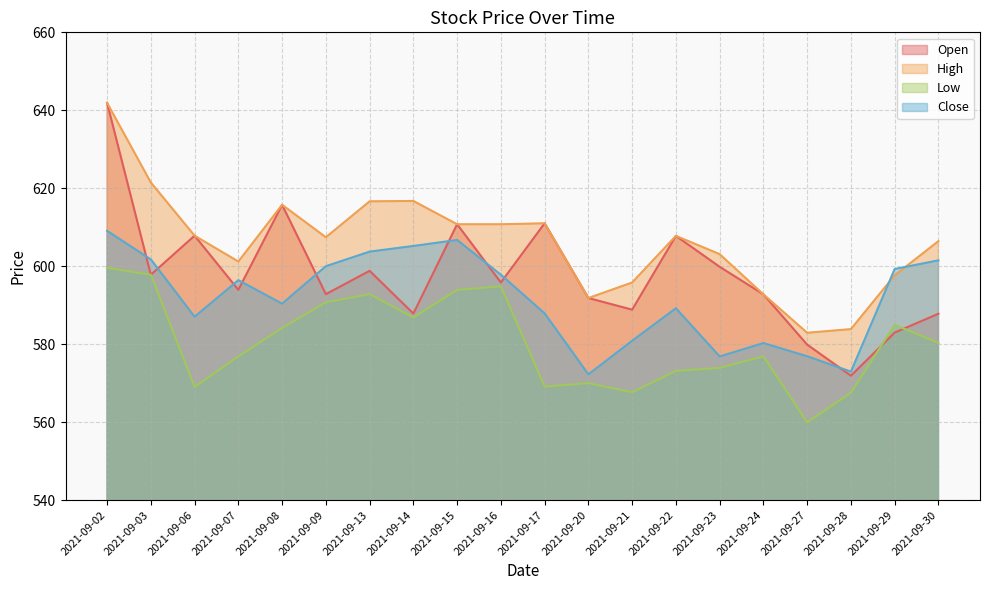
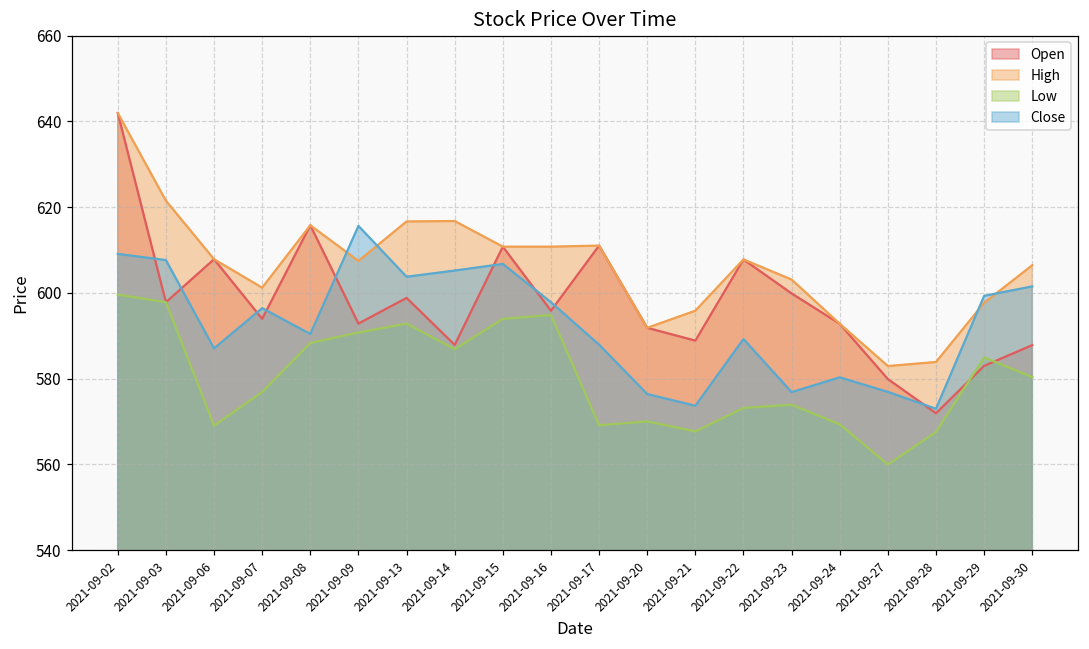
Close, 2021-09-03: 602 -> 608
Low, 2021-09-08: 584 -> 588
Close, 2021-09-09: 600 -> 616
Close, 2021-09-20: 572 -> 576
Close, 2021-09-21: 581 -> 574
Low, 2021-09-24: 577 -> 569
